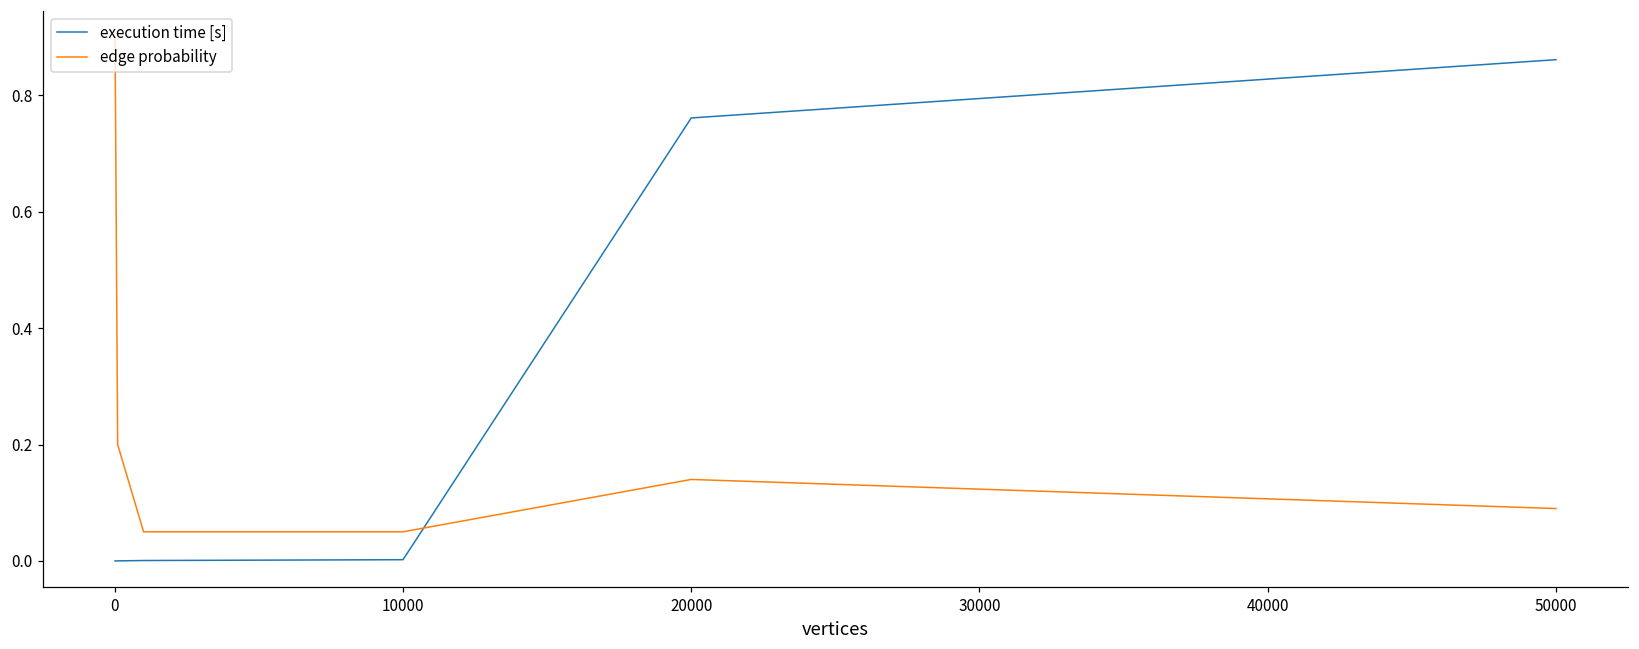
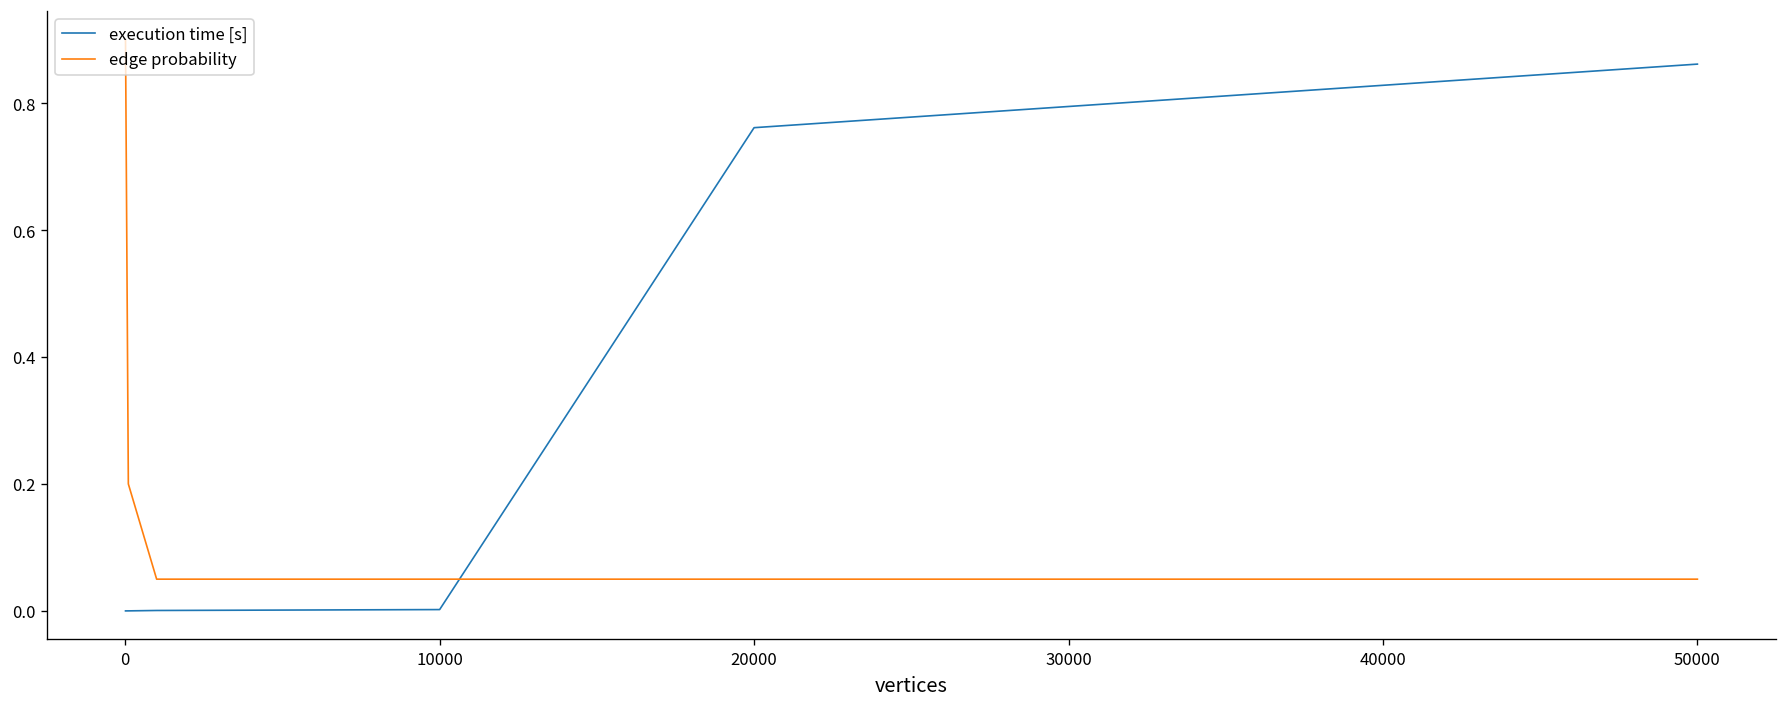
edge probability, 20000: 0.14 -> 0.05
edge probability, 50000: 0.09 -> 0.05
